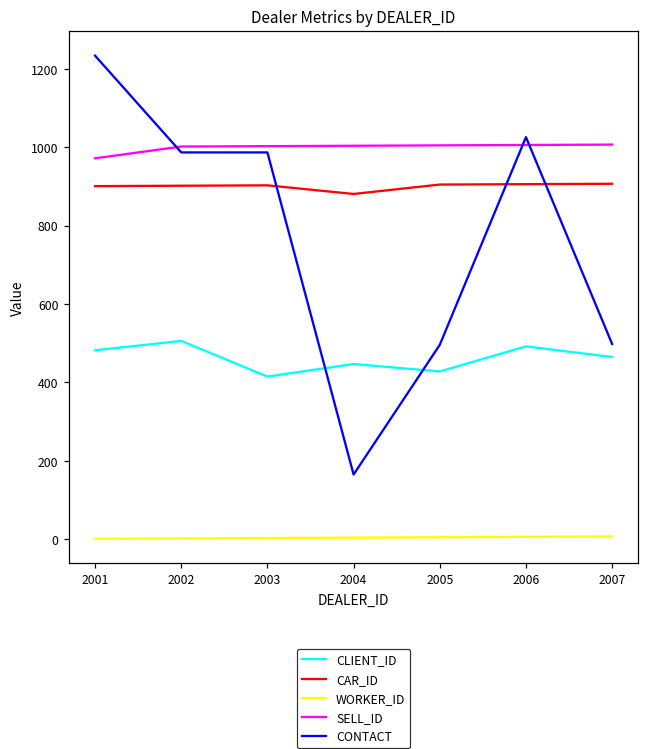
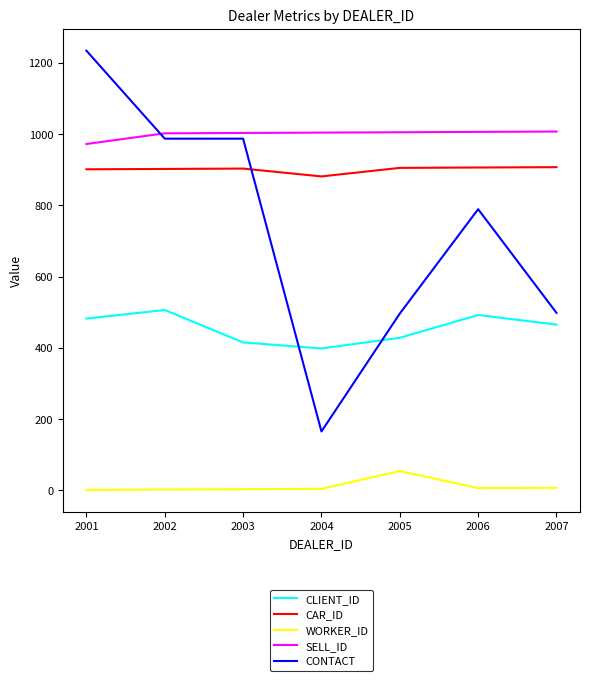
CLIENT_ID, 2004: 450 -> 400
WORKER_ID, 2005: 10 -> 50
CONTACT, 2006: 1030 -> 790
